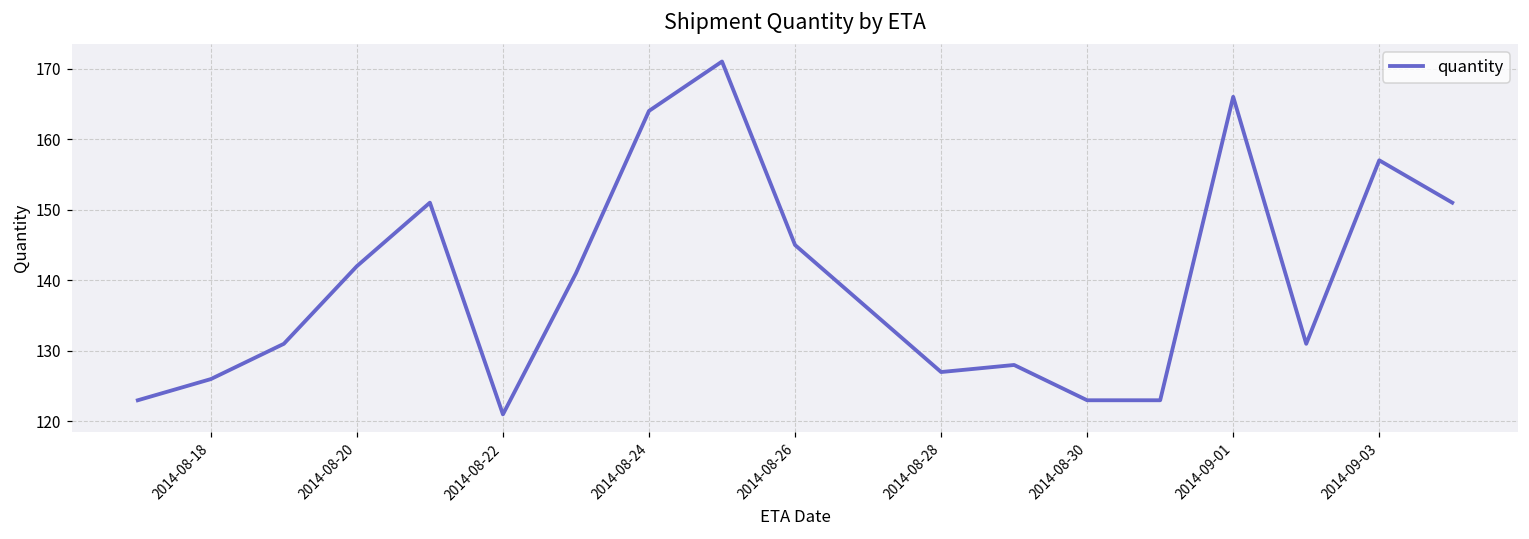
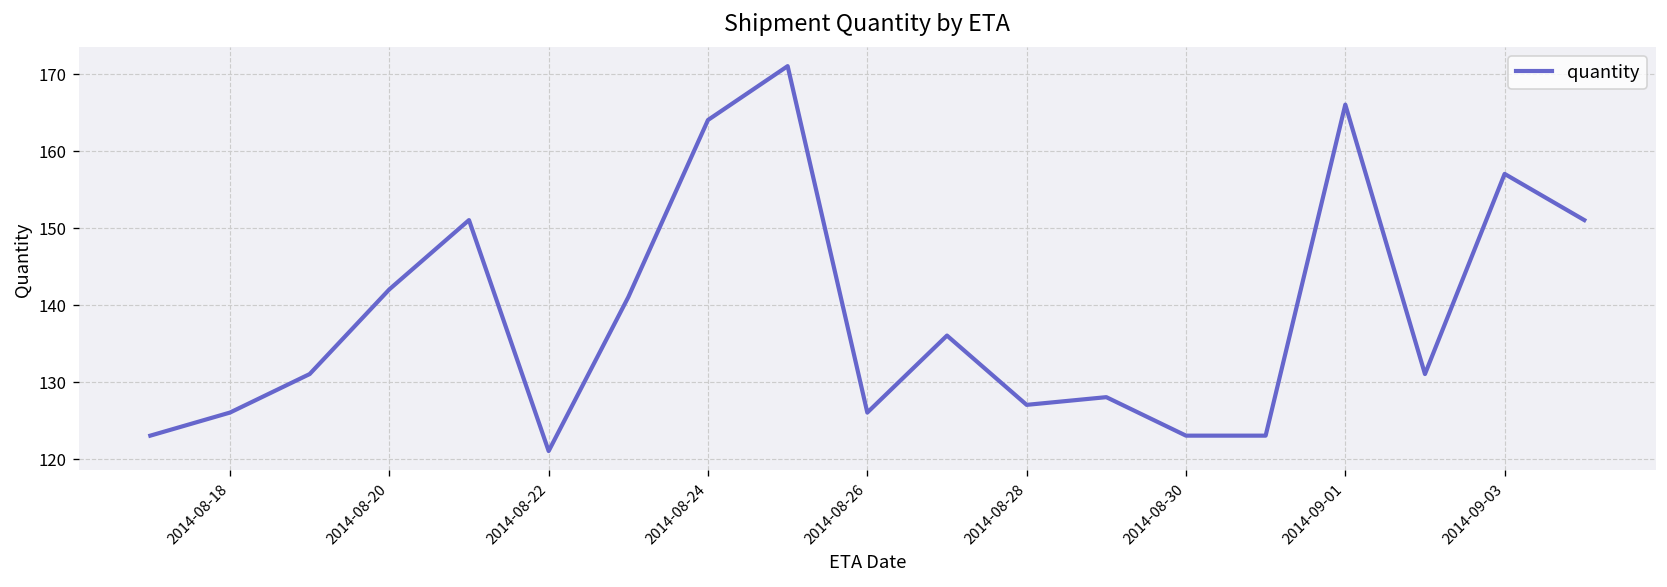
2014-08-26: 145 -> 126
